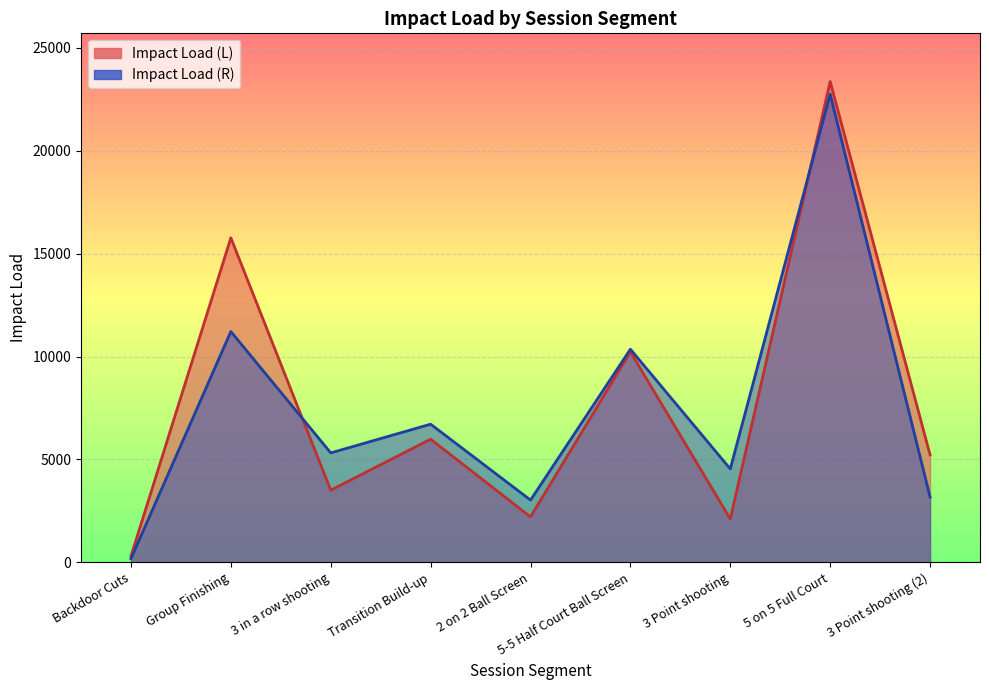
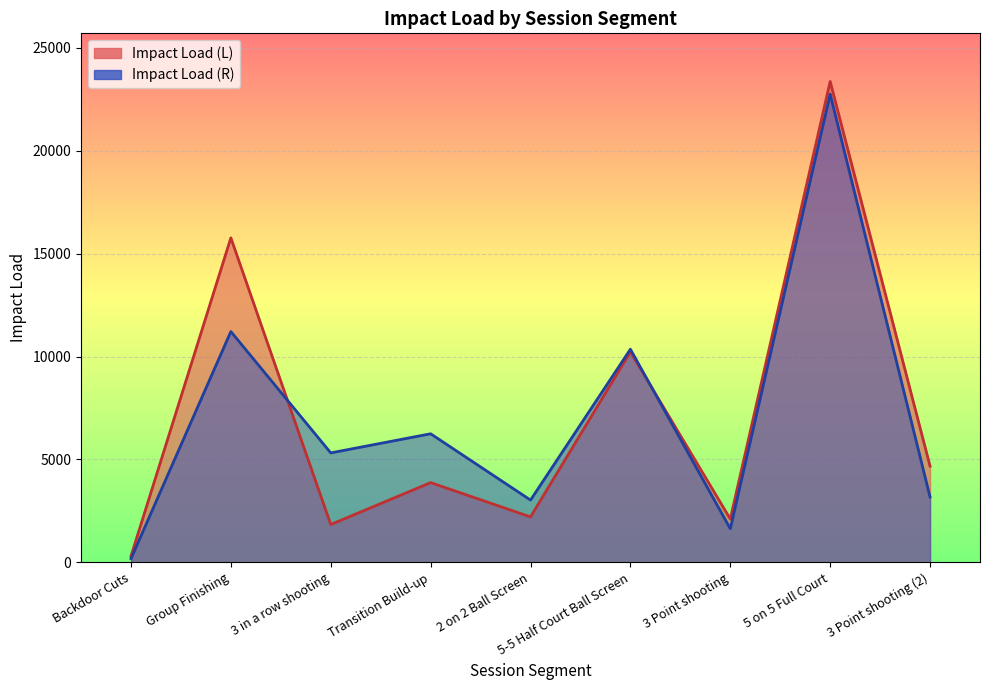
Impact Load (L), 3 in a row shooting: 3500 -> 1800
Impact Load (L), Transition Build-up: 6000 -> 3900
Impact Load (R), Transition Build-up: 6700 -> 6200
Impact Load (R), 3 Point shooting: 4500 -> 1600
Impact Load (L), 3 Point shooting (2): 5200 -> 4700
